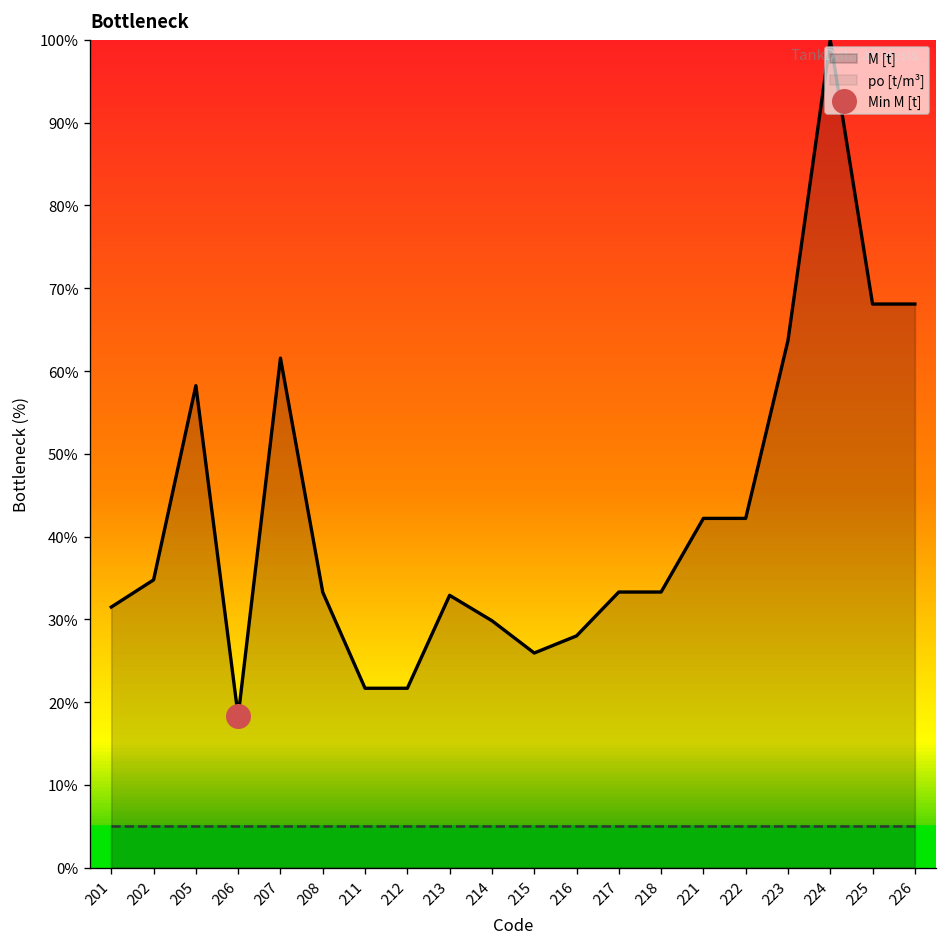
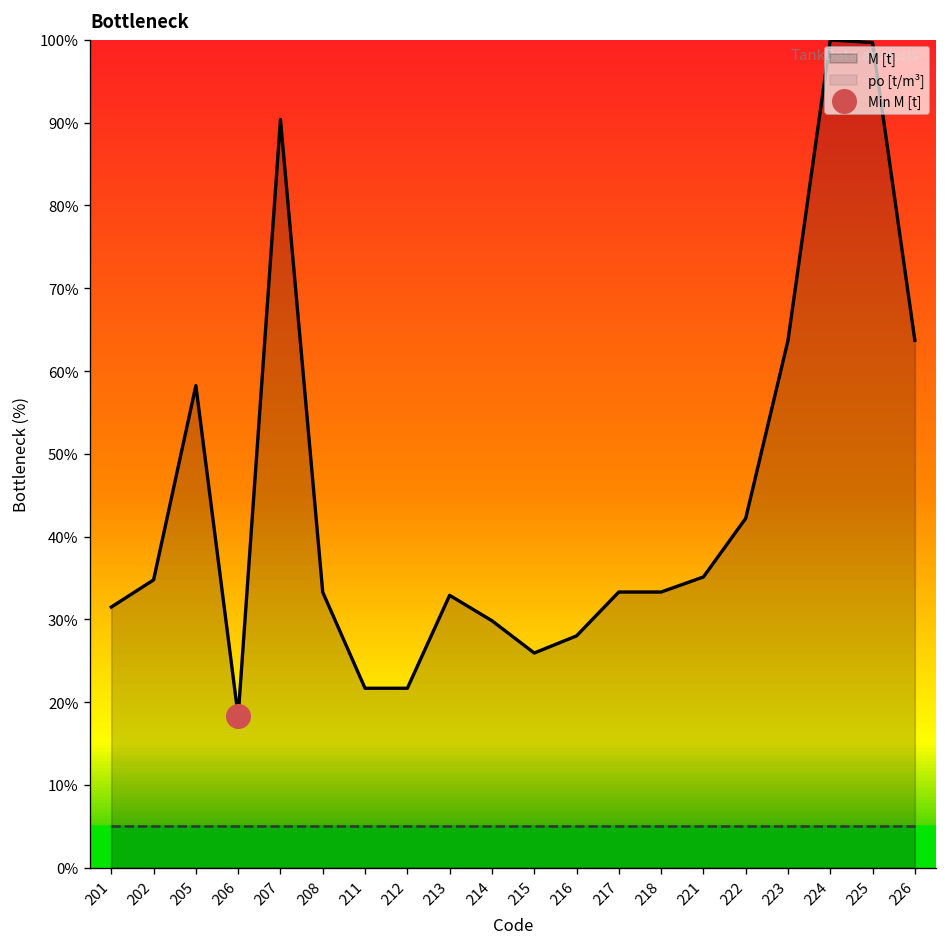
M [t], 207: 62% -> 90%
M [t], 221: 42% -> 35%
M [t], 225: 68% -> 100%
M [t], 226: 68% -> 64%
